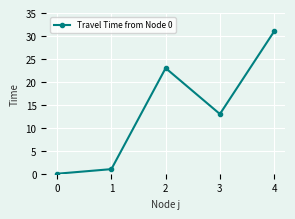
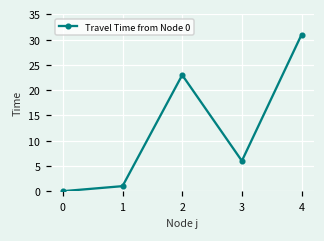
3: 13 -> 6
